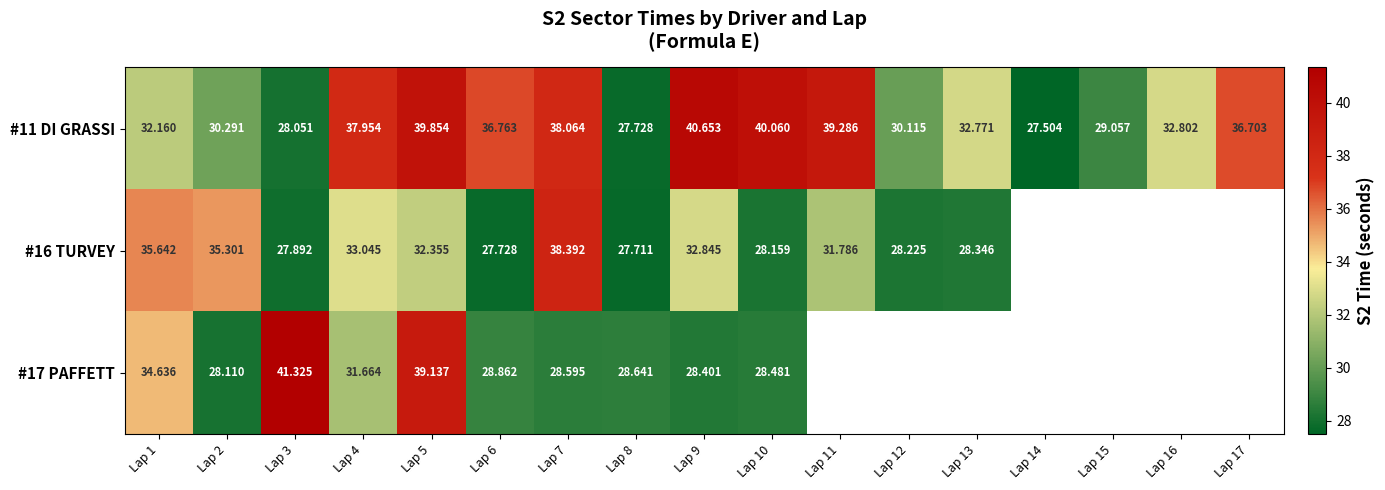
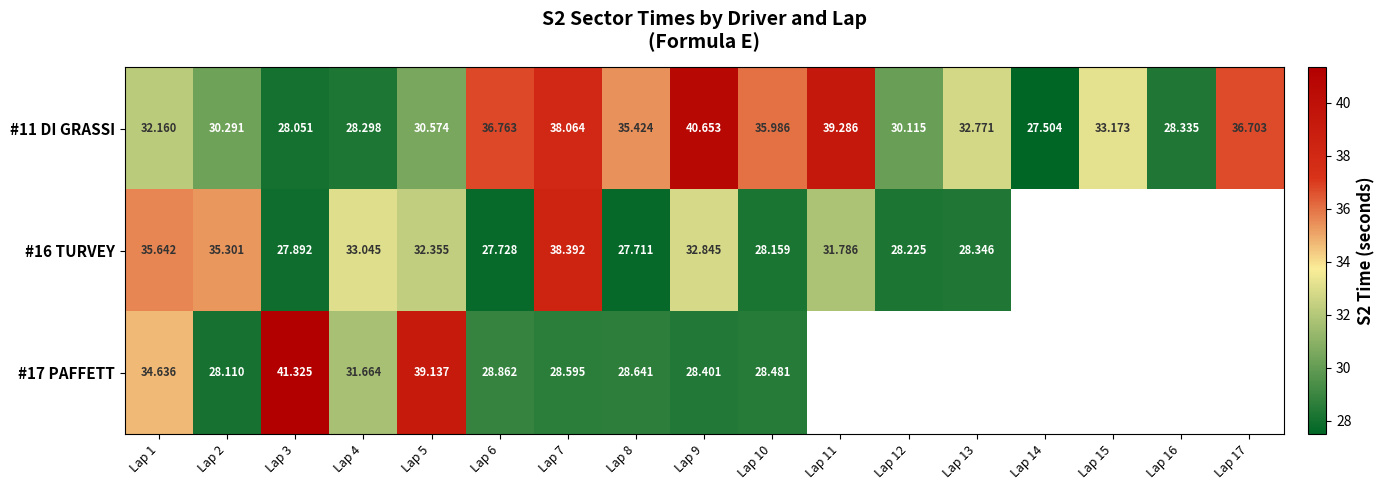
#11 DI GRASSI, Lap 4: 37.954 -> 28.298
#11 DI GRASSI, Lap 5: 39.854 -> 30.574
#11 DI GRASSI, Lap 8: 27.728 -> 35.424
#11 DI GRASSI, Lap 10: 40.060 -> 35.986
#11 DI GRASSI, Lap 15: 29.057 -> 33.173
#11 DI GRASSI, Lap 16: 32.802 -> 28.335
